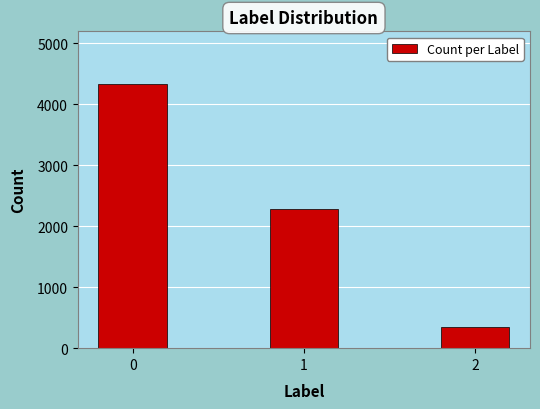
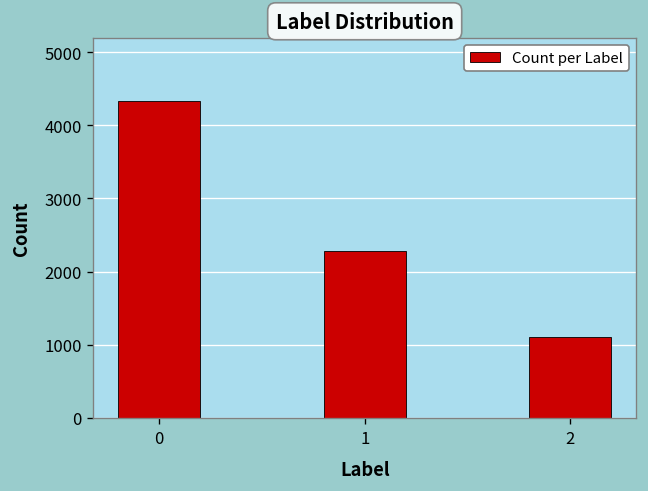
2: 300 -> 1100
